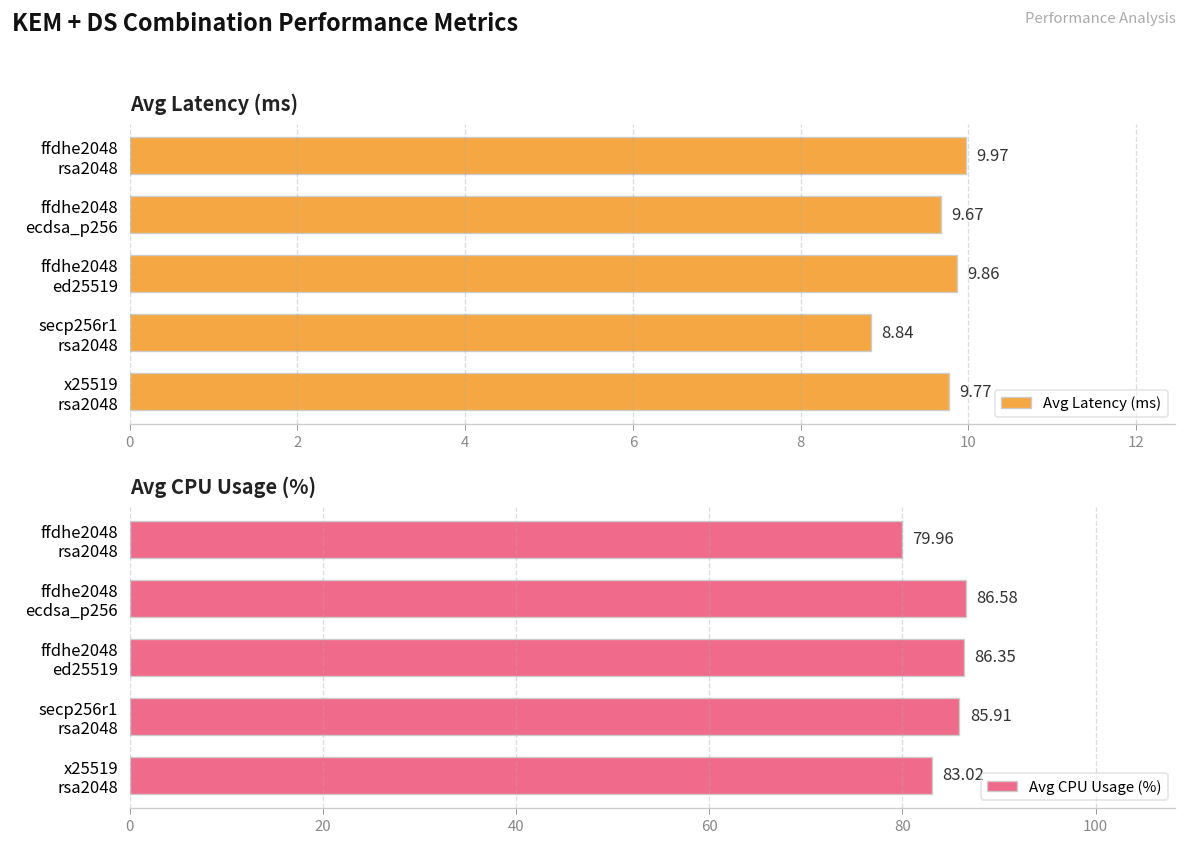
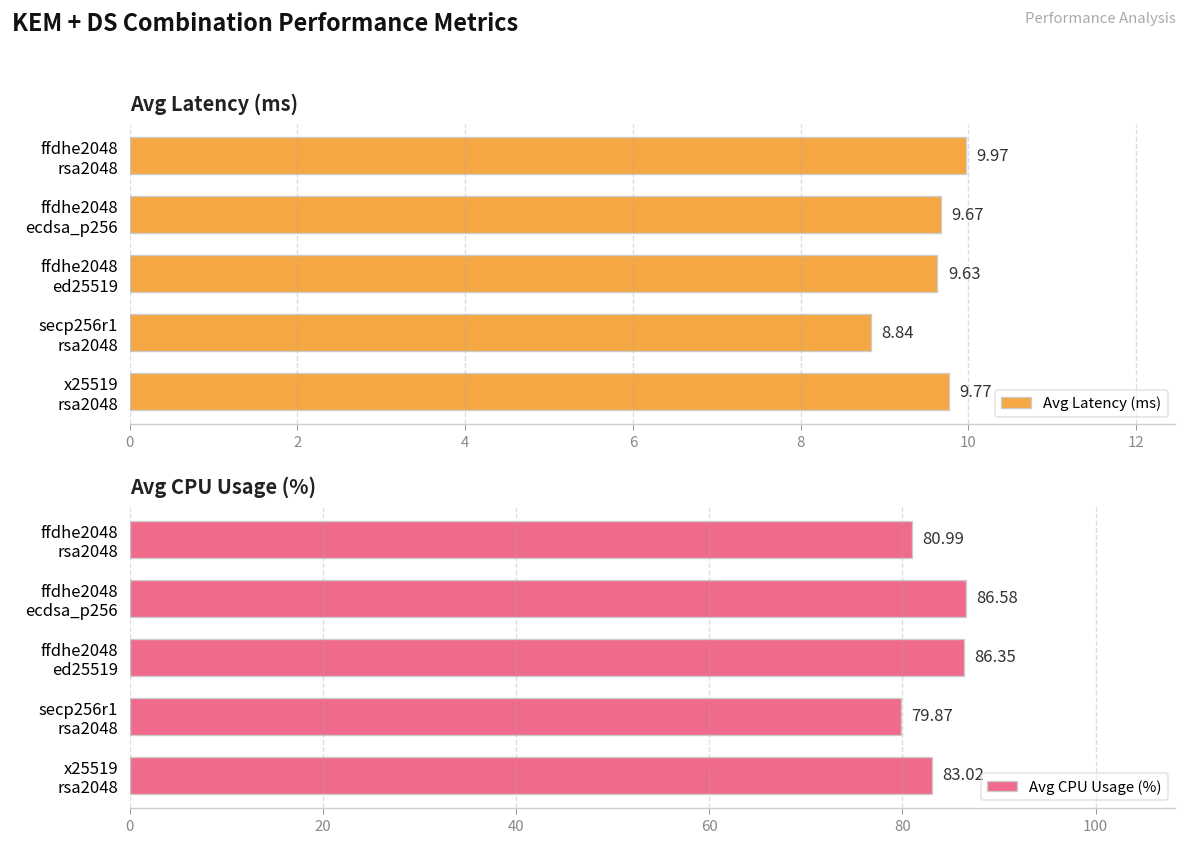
Avg Latency (ms), ffdhe2048 ed25519: 9.86 -> 9.63
Avg CPU Usage (%), ffdhe2048 rsa2048: 79.96 -> 80.99
Avg CPU Usage (%), secp256r1 rsa2048: 85.91 -> 79.87
